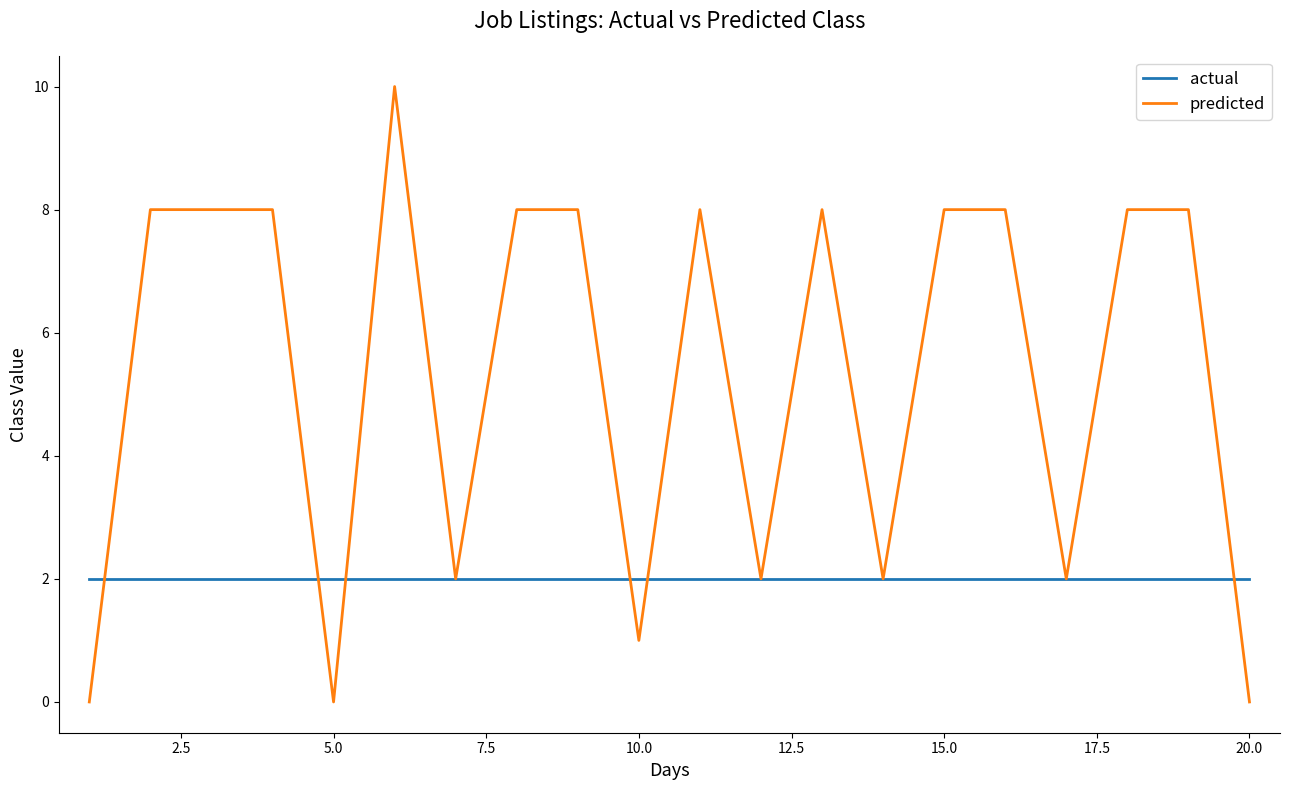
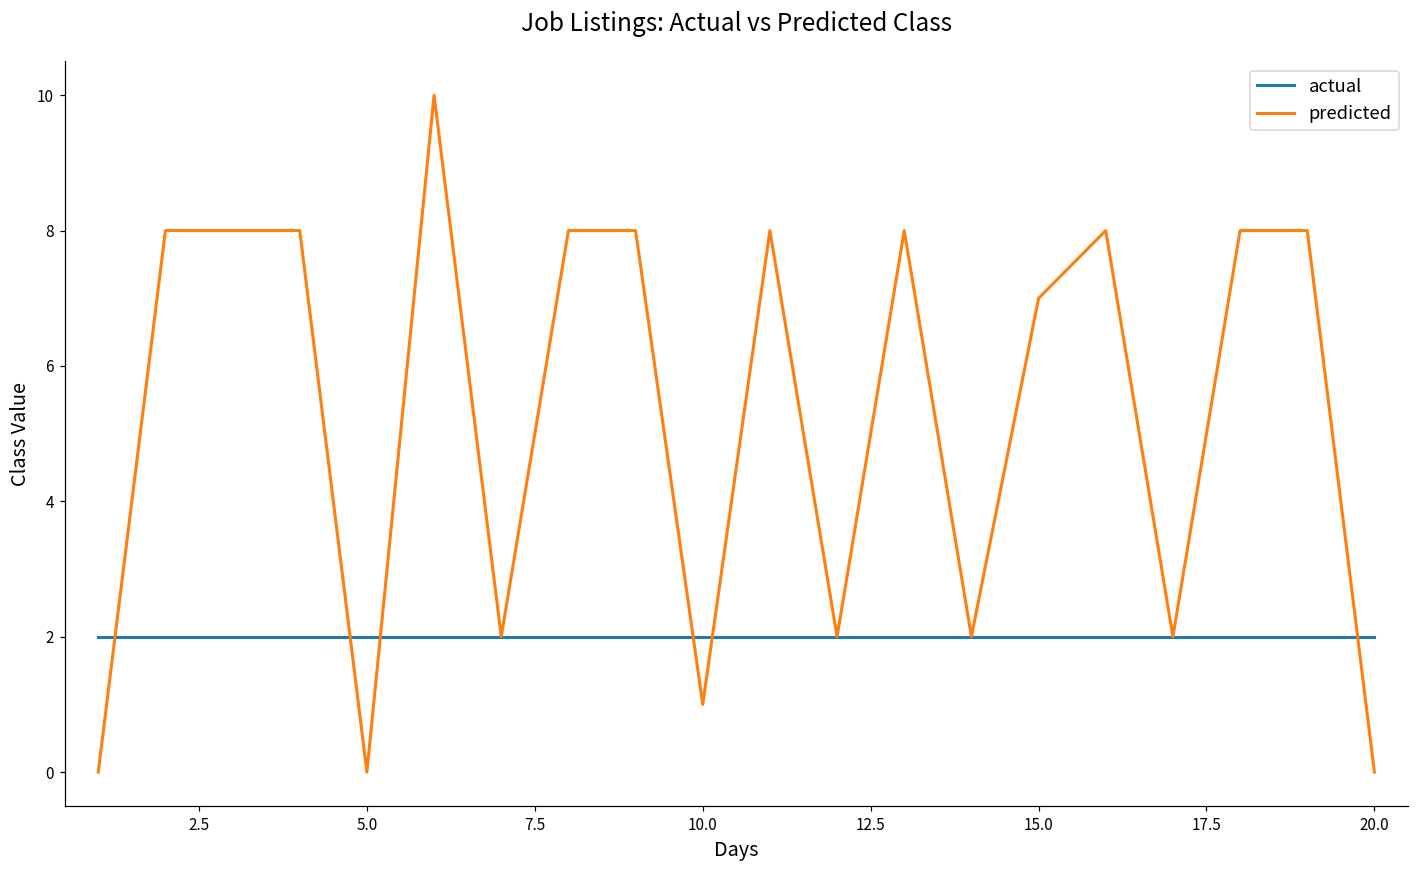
predicted, 15.0: 8 -> 7
